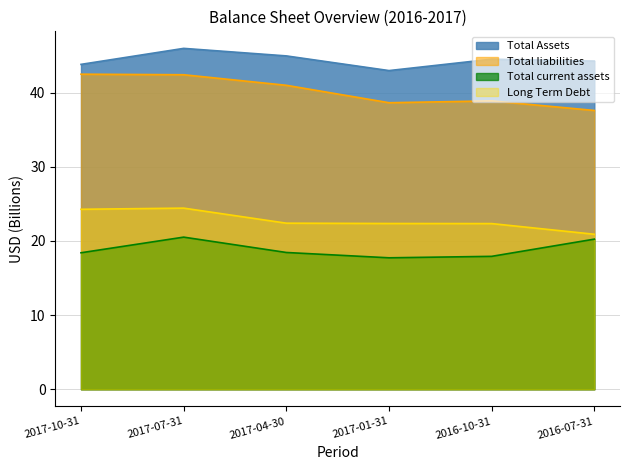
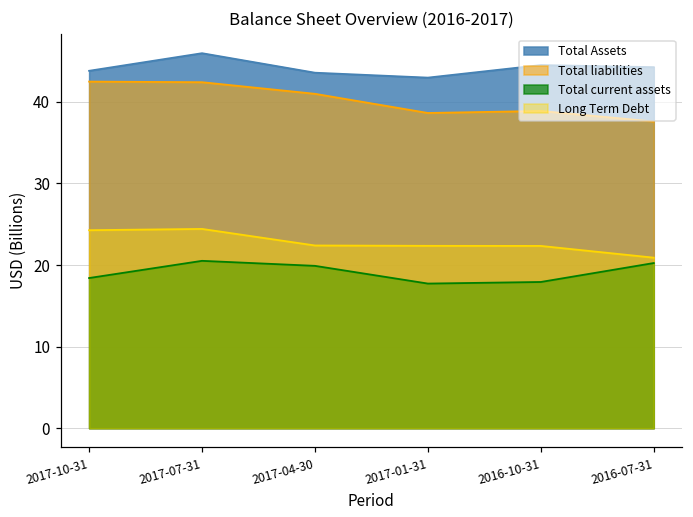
Total Assets, 2017-04-30: 45 -> 44
Total current assets, 2017-04-30: 18 -> 20
